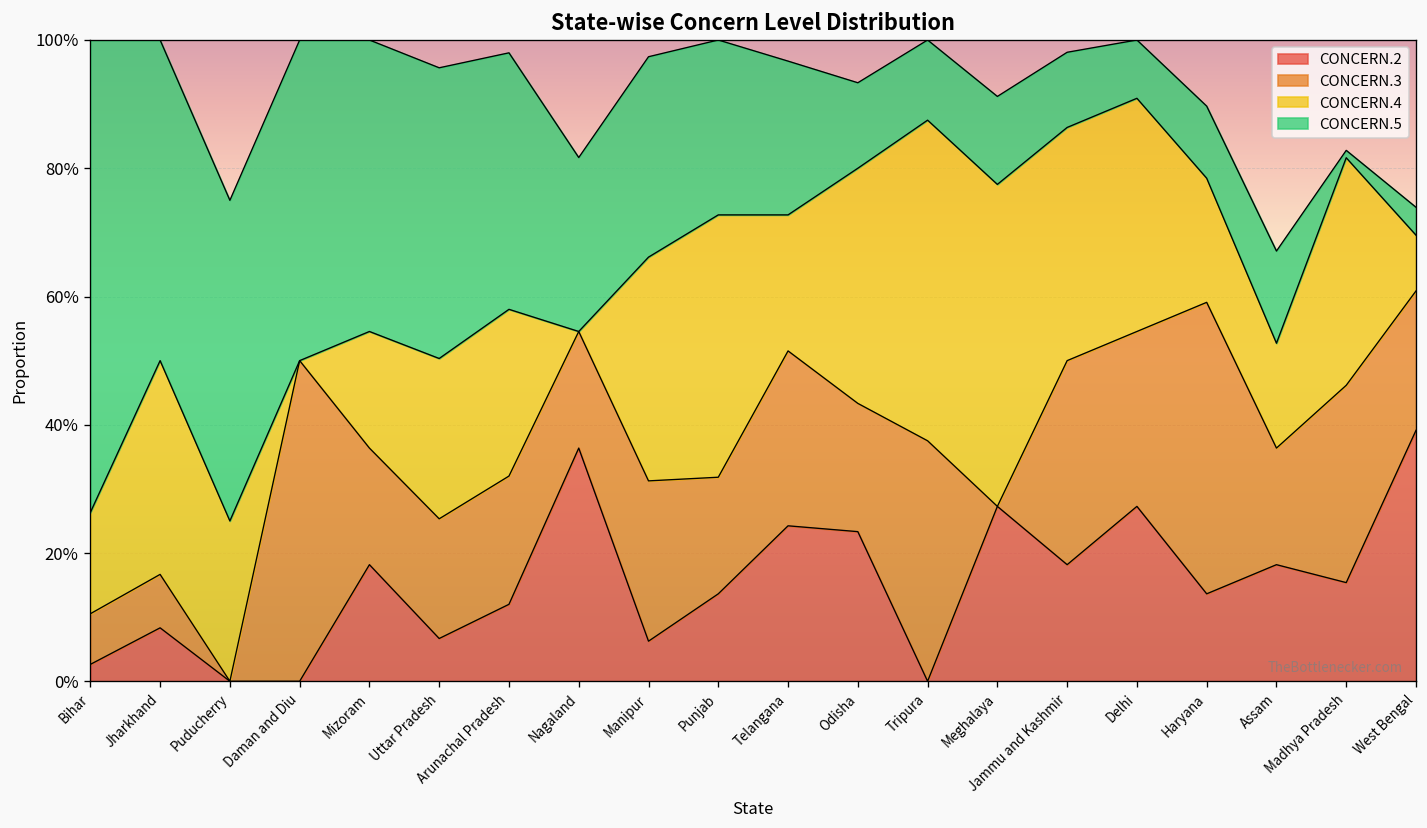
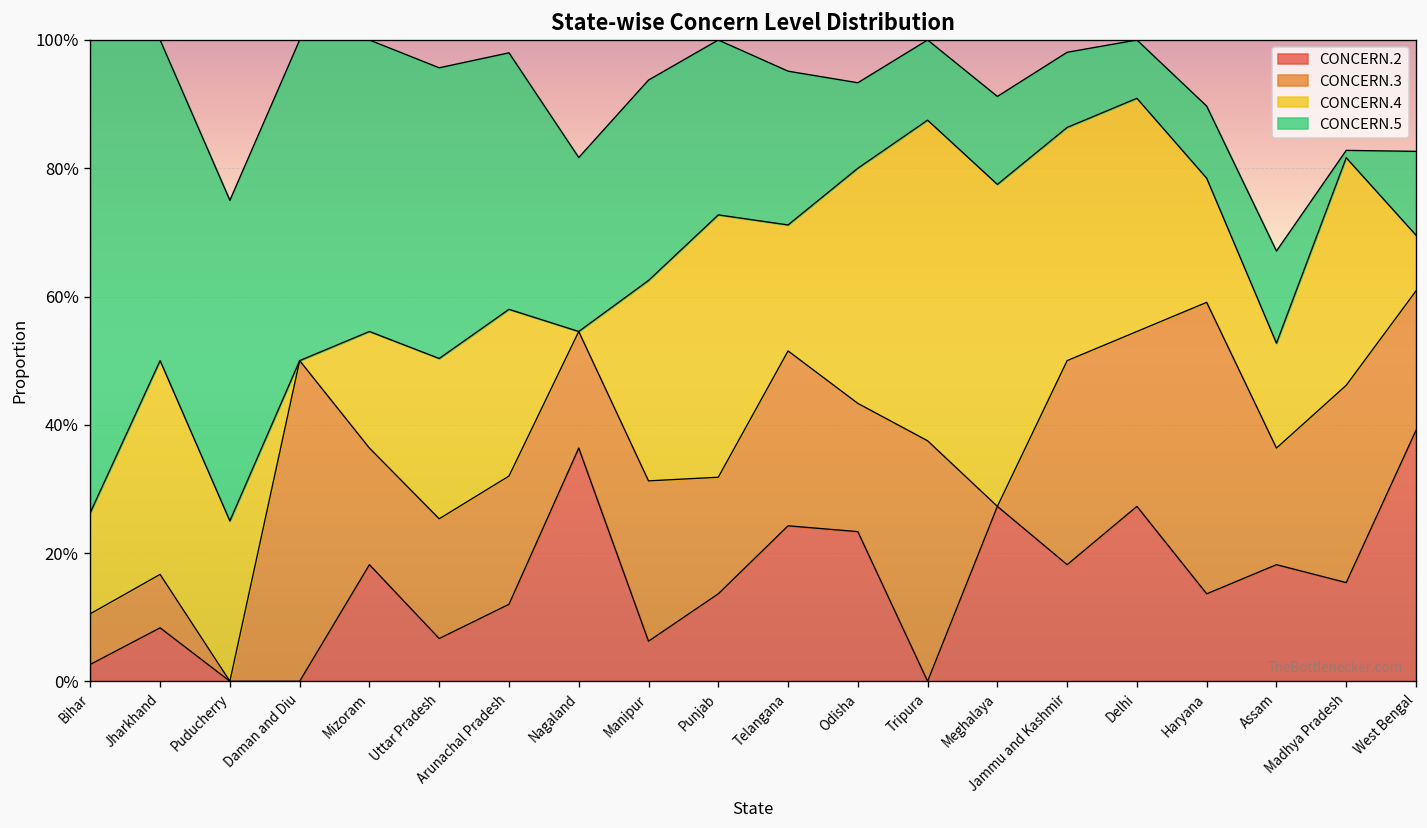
CONCERN.4, Manipur: 35% -> 31%
CONCERN.4, Telangana: 21% -> 20%
CONCERN.5, West Bengal: 4% -> 13%
